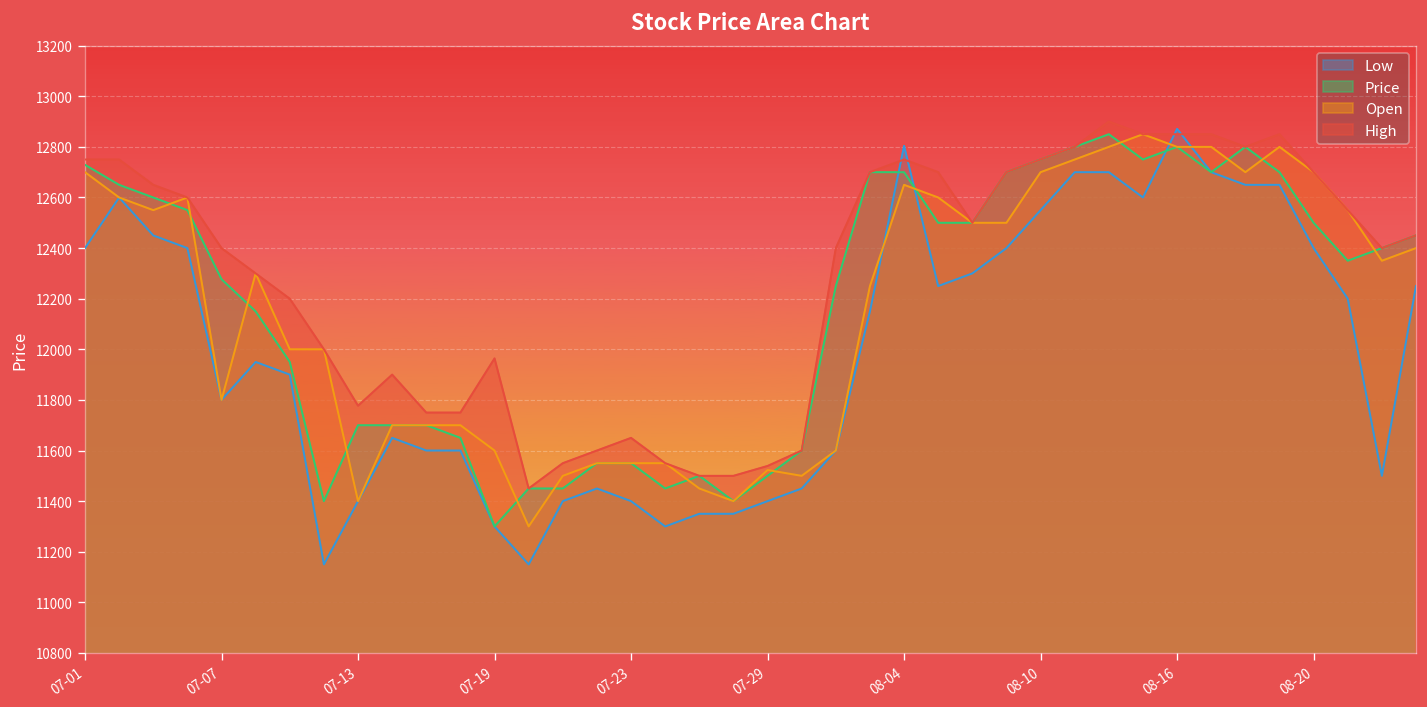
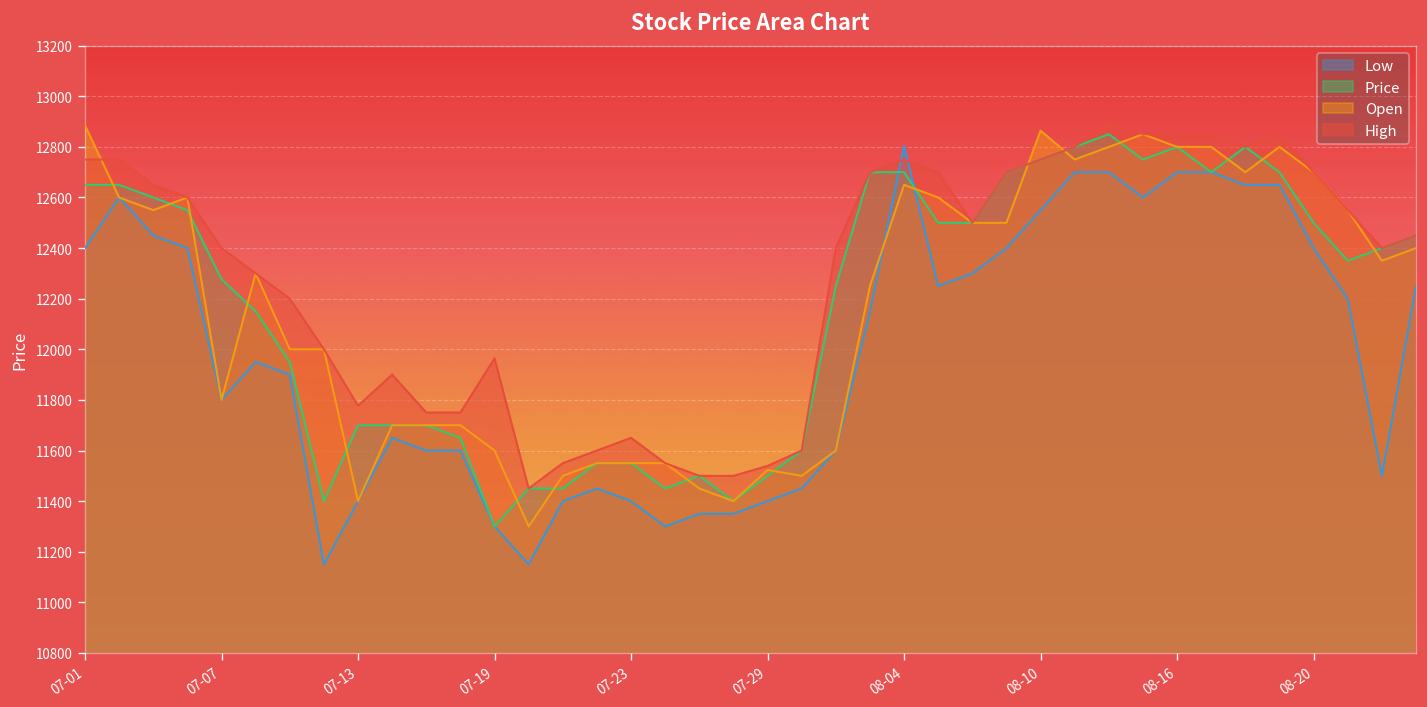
Price, 07-01: 12730 -> 12650
Open, 07-01: 12700 -> 12890
Open, 08-10: 12700 -> 12860
Low, 08-16: 12870 -> 12700
